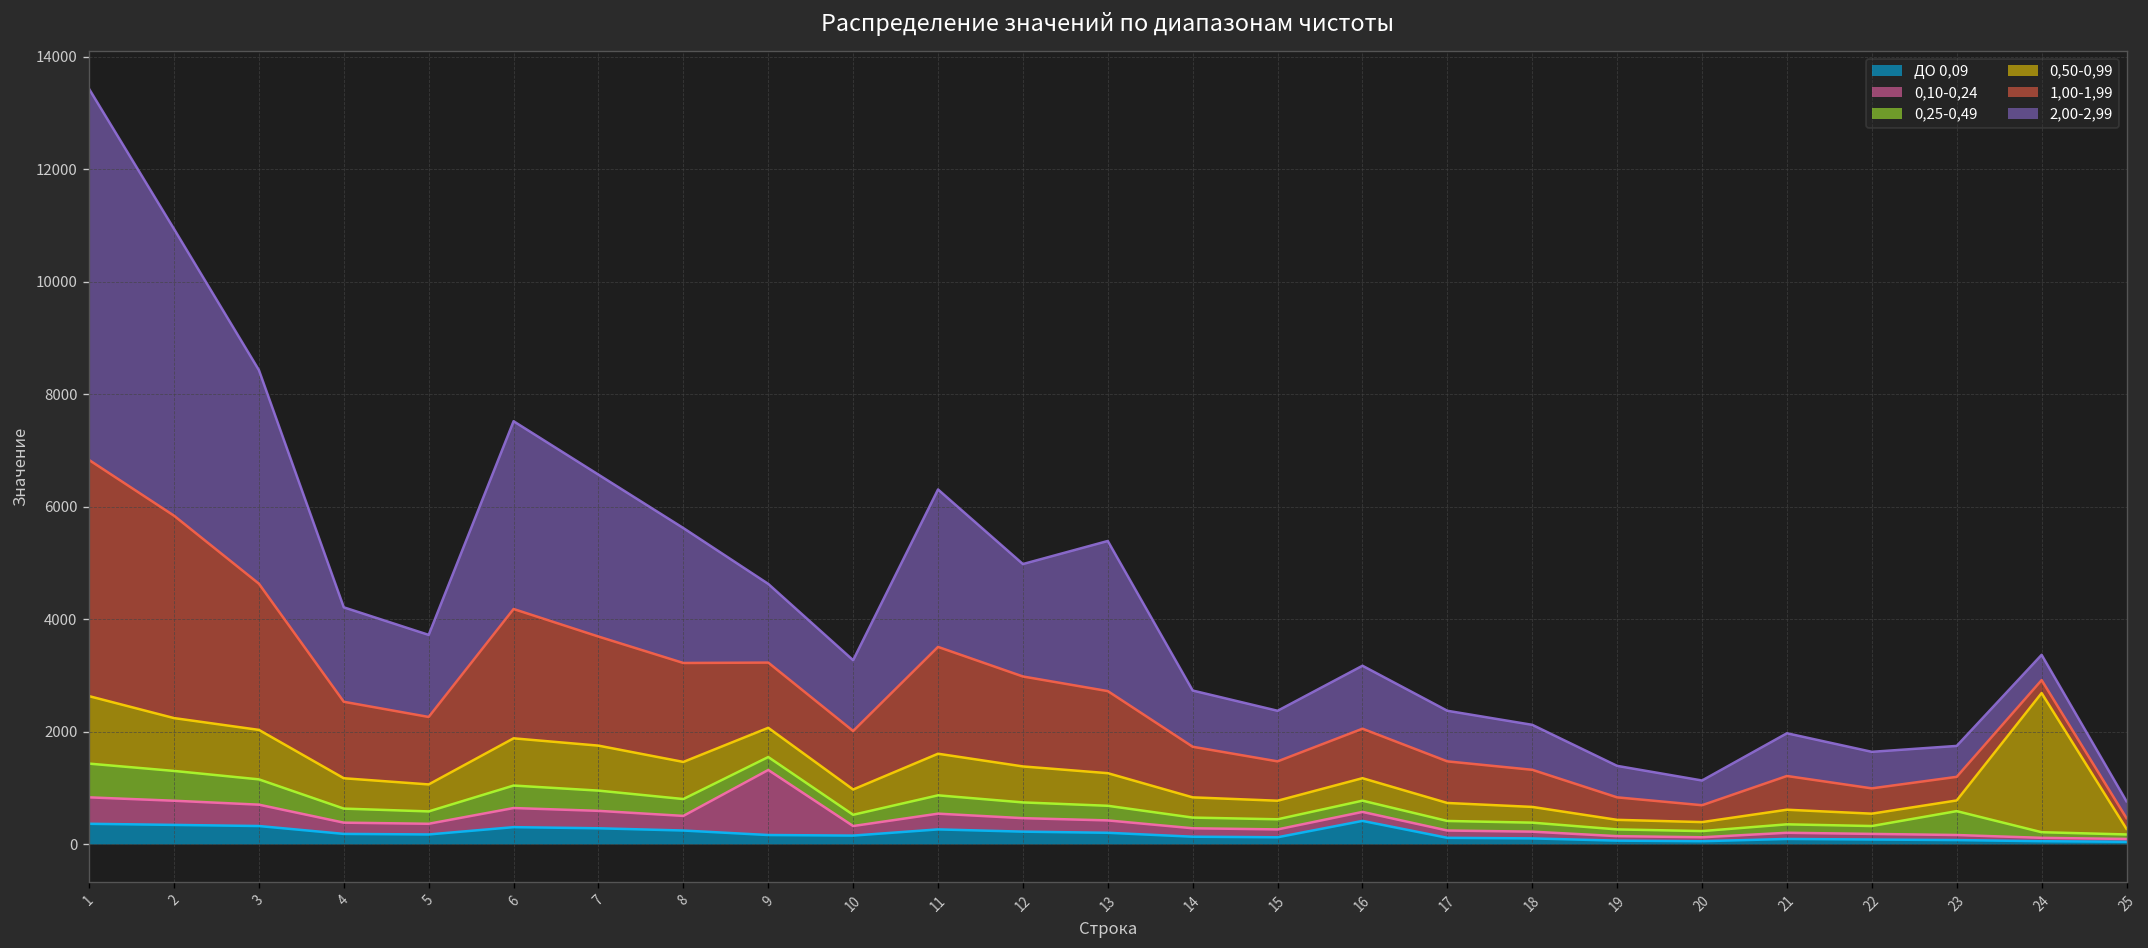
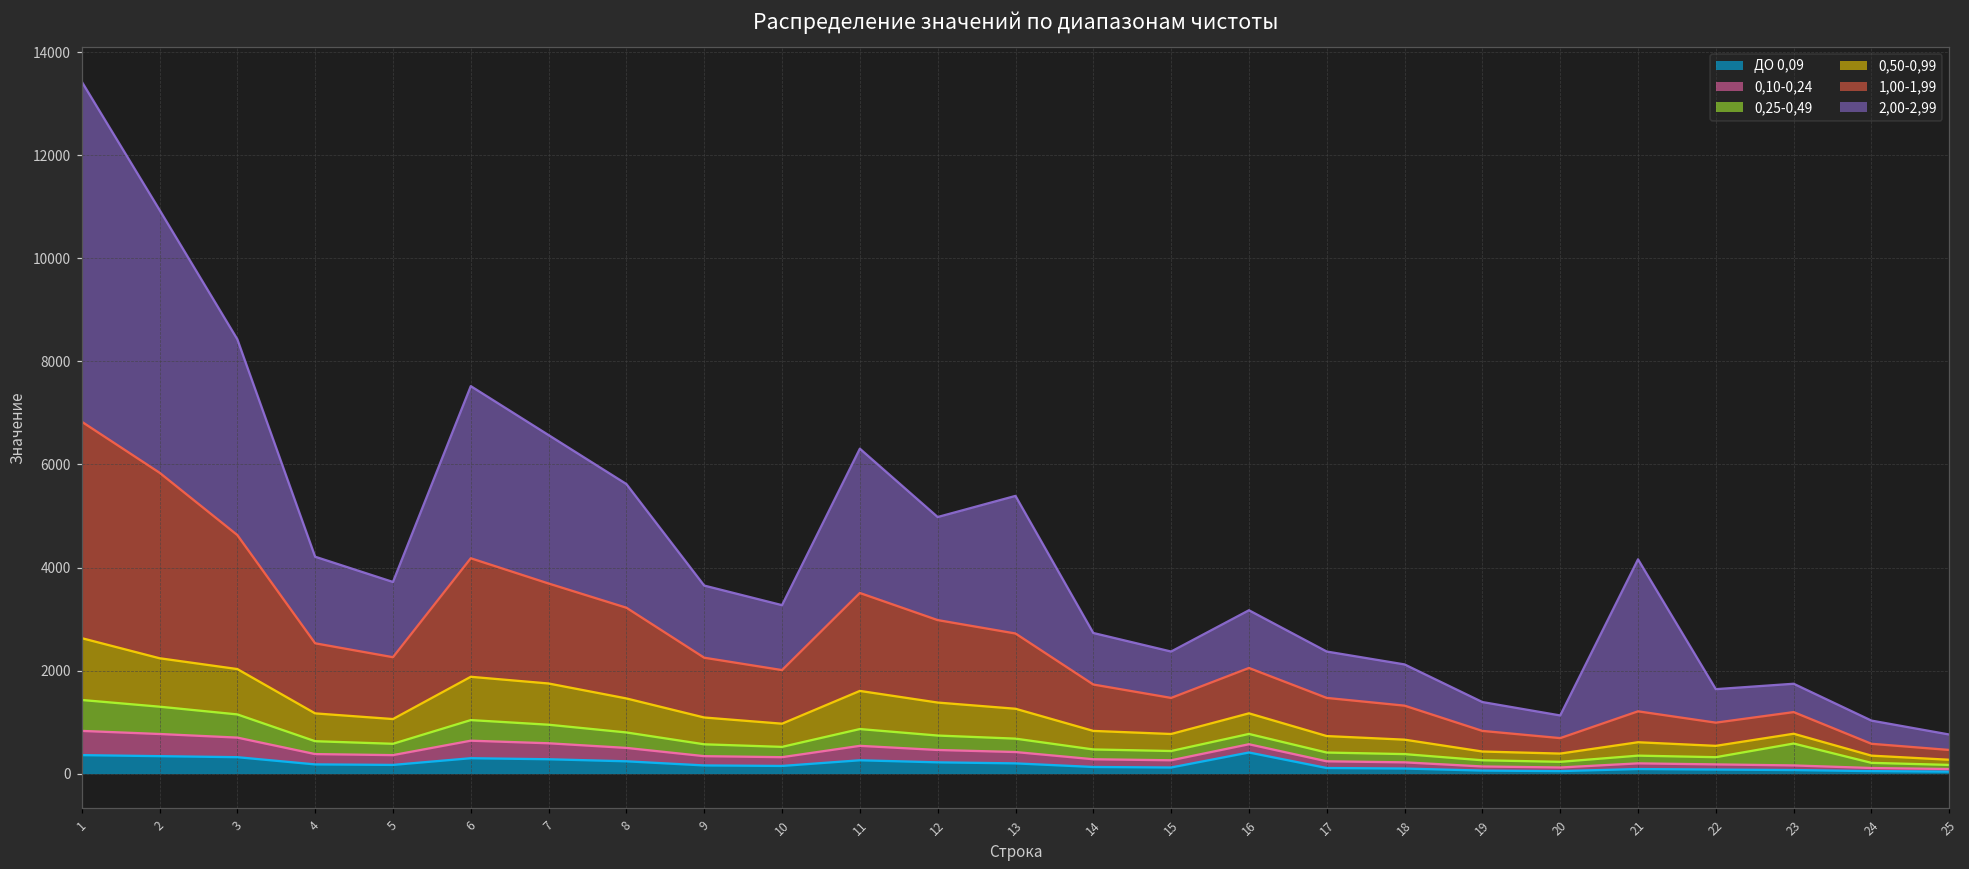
0,10-0,24, 9: 1200 -> 200
2,00-2,99, 21: 800 -> 2900
0,50-0,99, 24: 2500 -> 100
